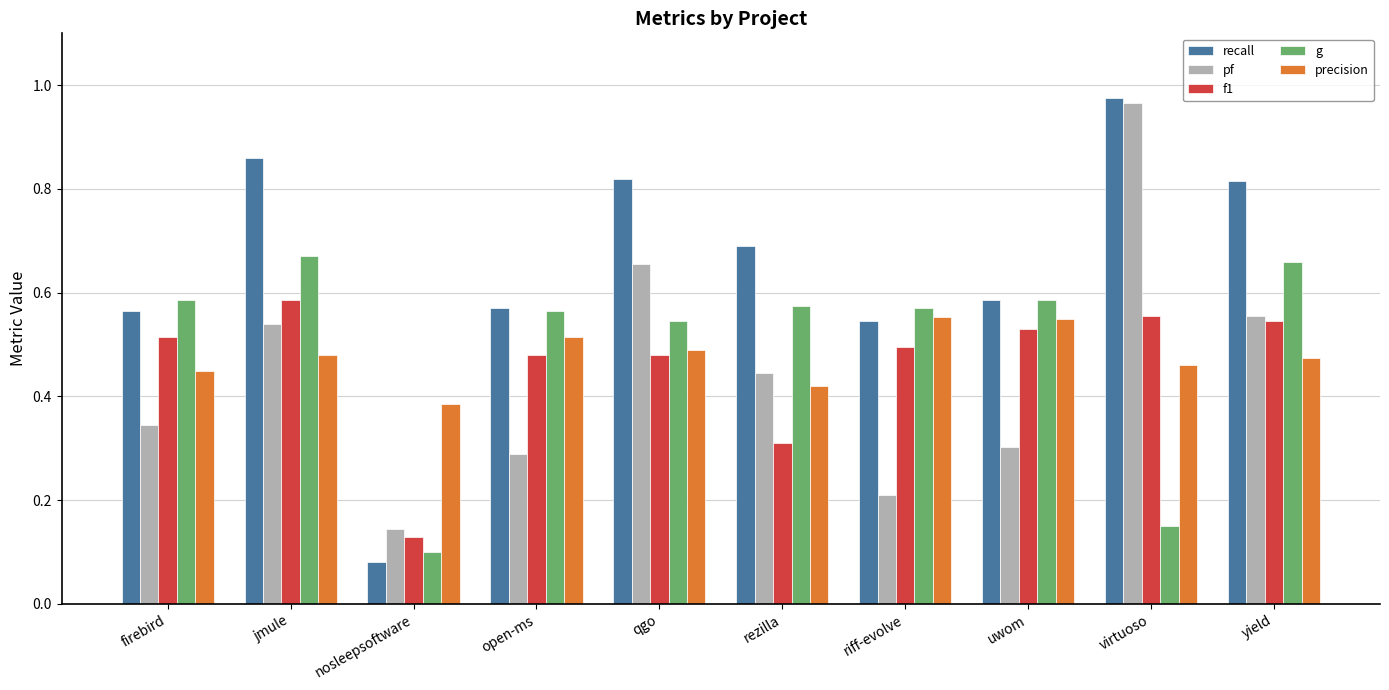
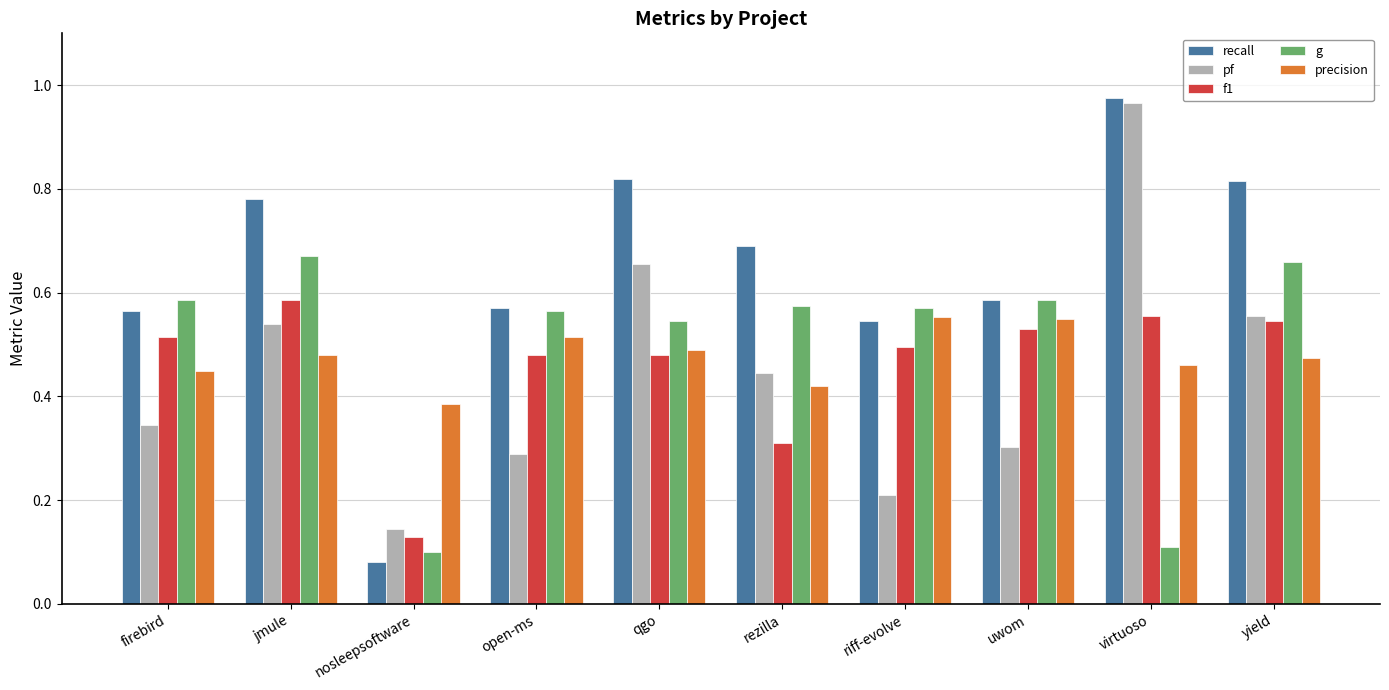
recall, jmule: 0.86 -> 0.78
g, virtuoso: 0.15 -> 0.11
